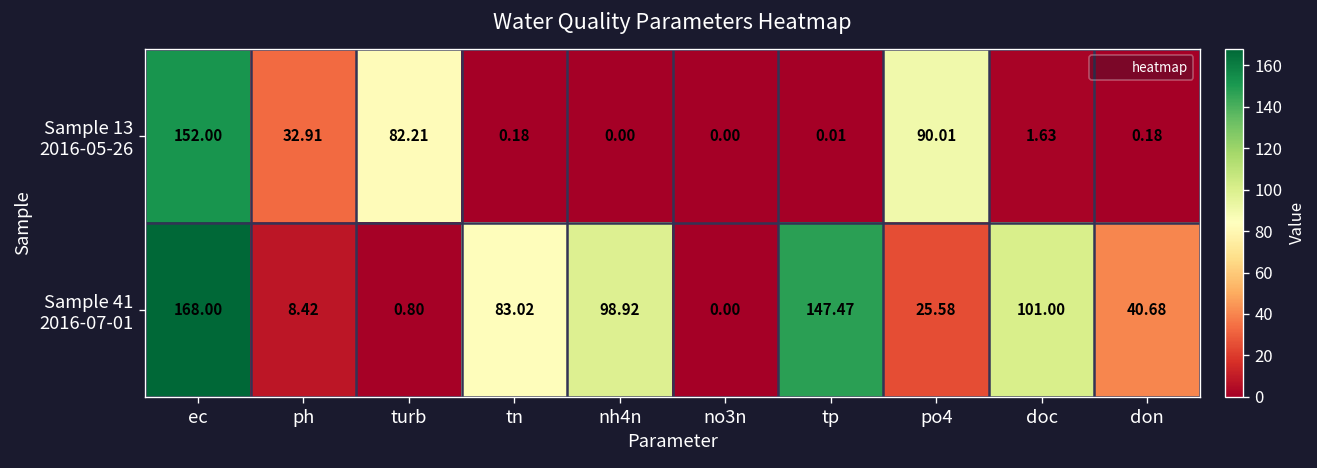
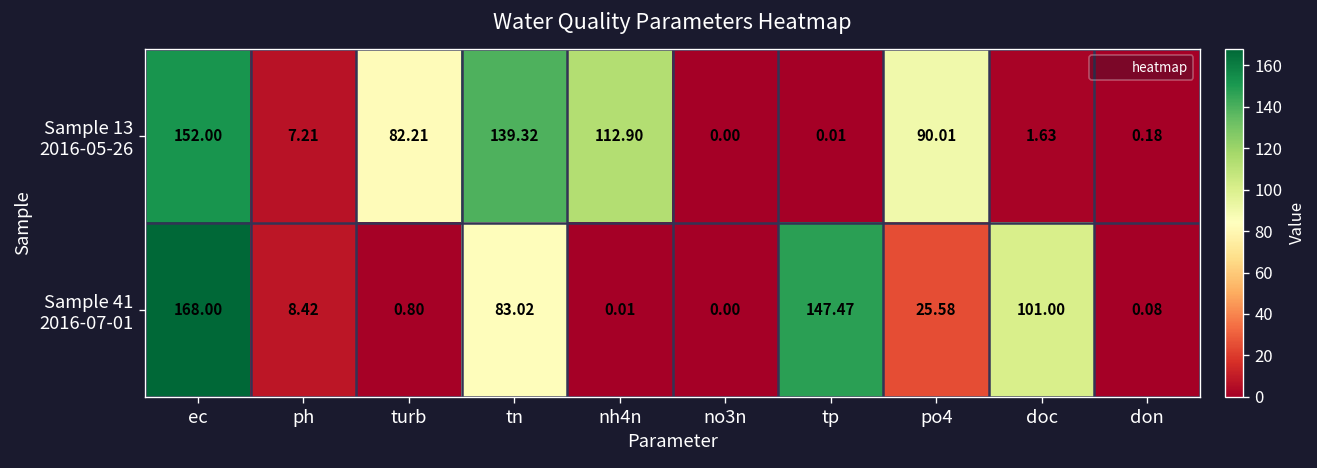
Sample 13 2016-05-26, ph: 32.91 -> 7.21
Sample 13 2016-05-26, tn: 0.18 -> 139.32
Sample 13 2016-05-26, nh4n: 0.00 -> 112.90
Sample 41 2016-07-01, nh4n: 98.92 -> 0.01
Sample 41 2016-07-01, don: 40.68 -> 0.08
